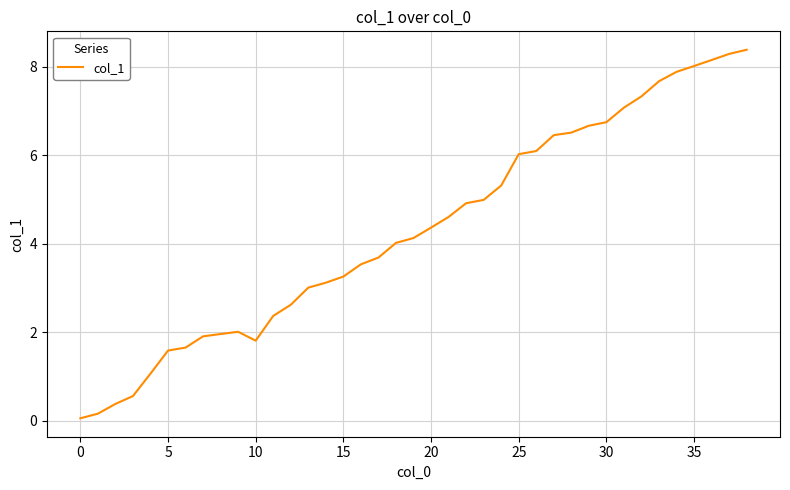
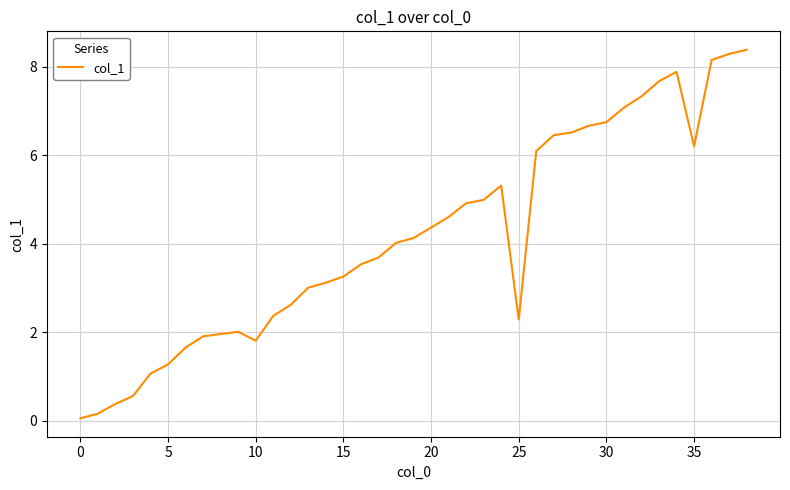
5: 1.6 -> 1.3
25: 6.0 -> 2.3
35: 8.0 -> 6.2
